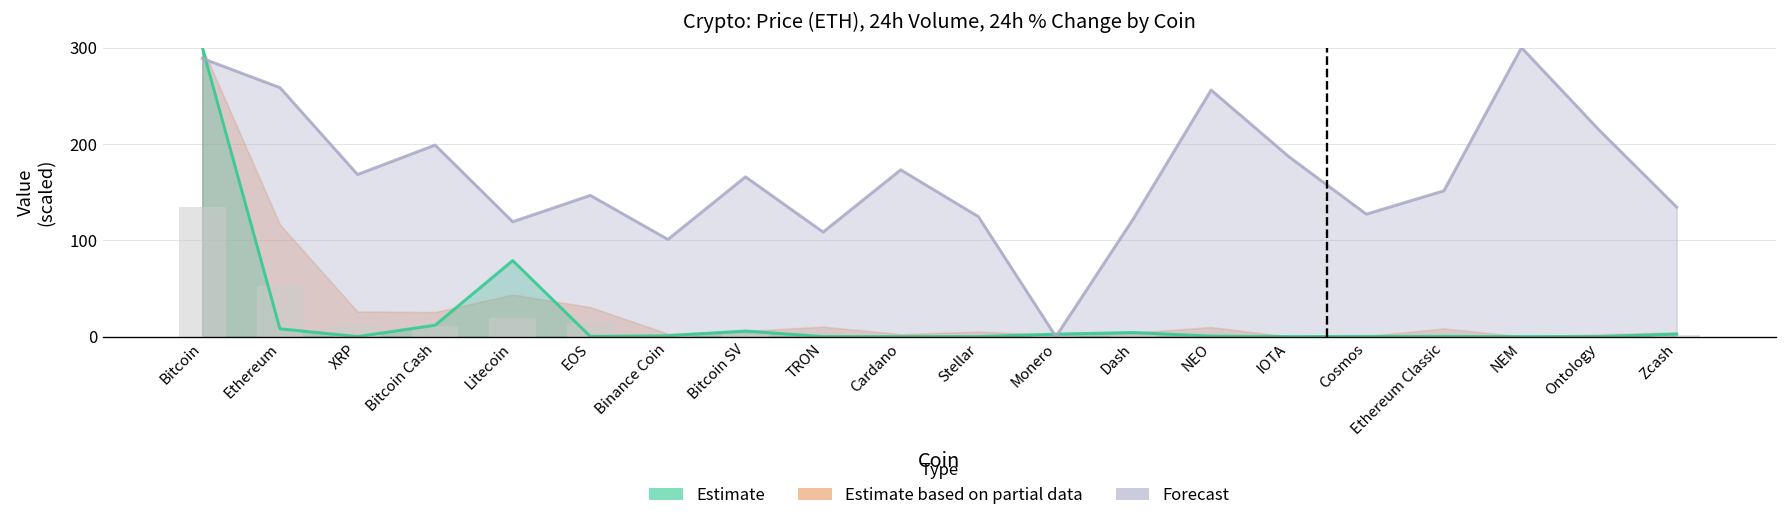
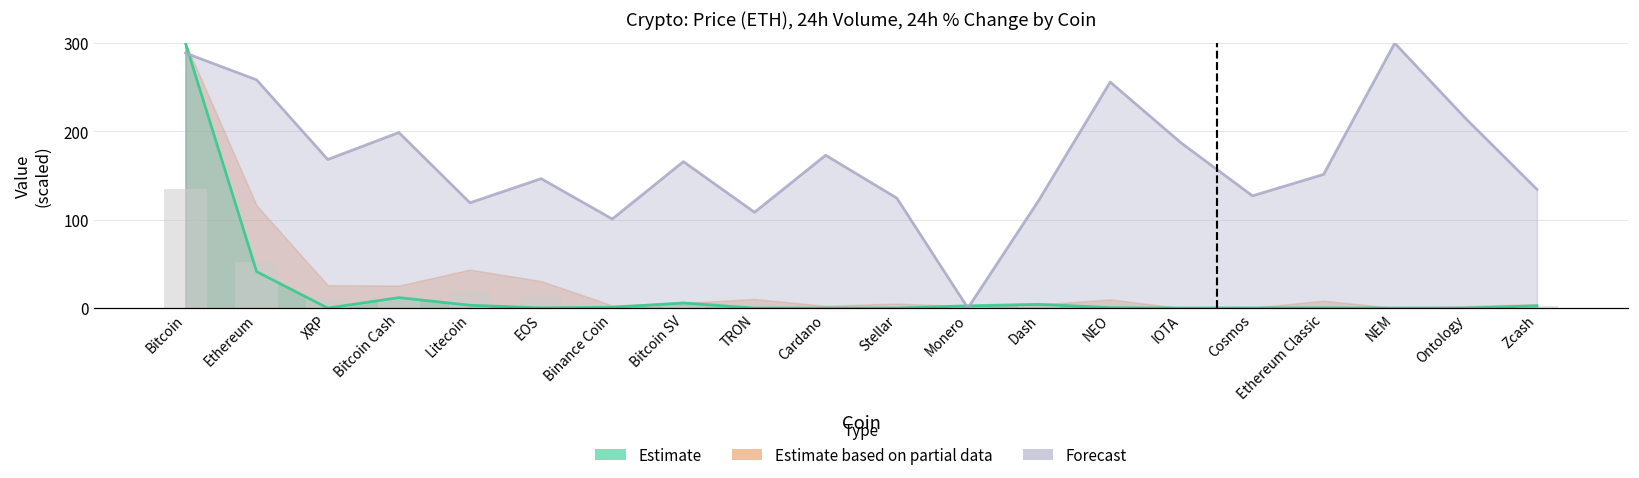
Estimate, Ethereum: 10 -> 40
Estimate, Litecoin: 80 -> 0
